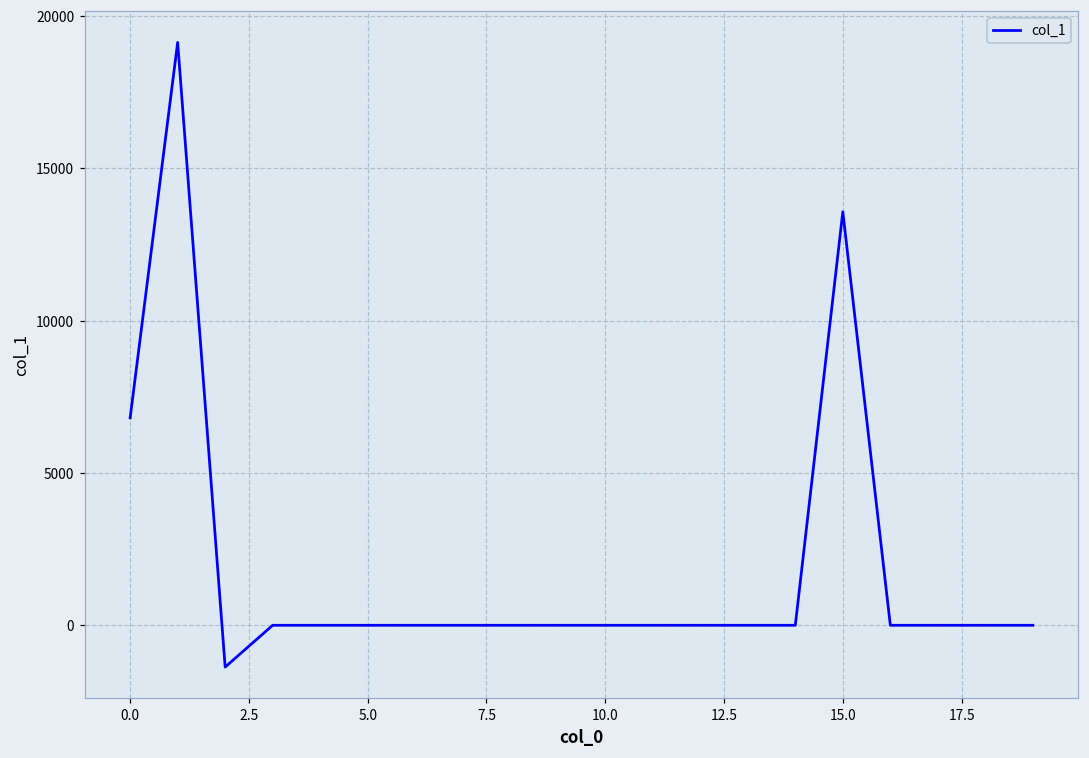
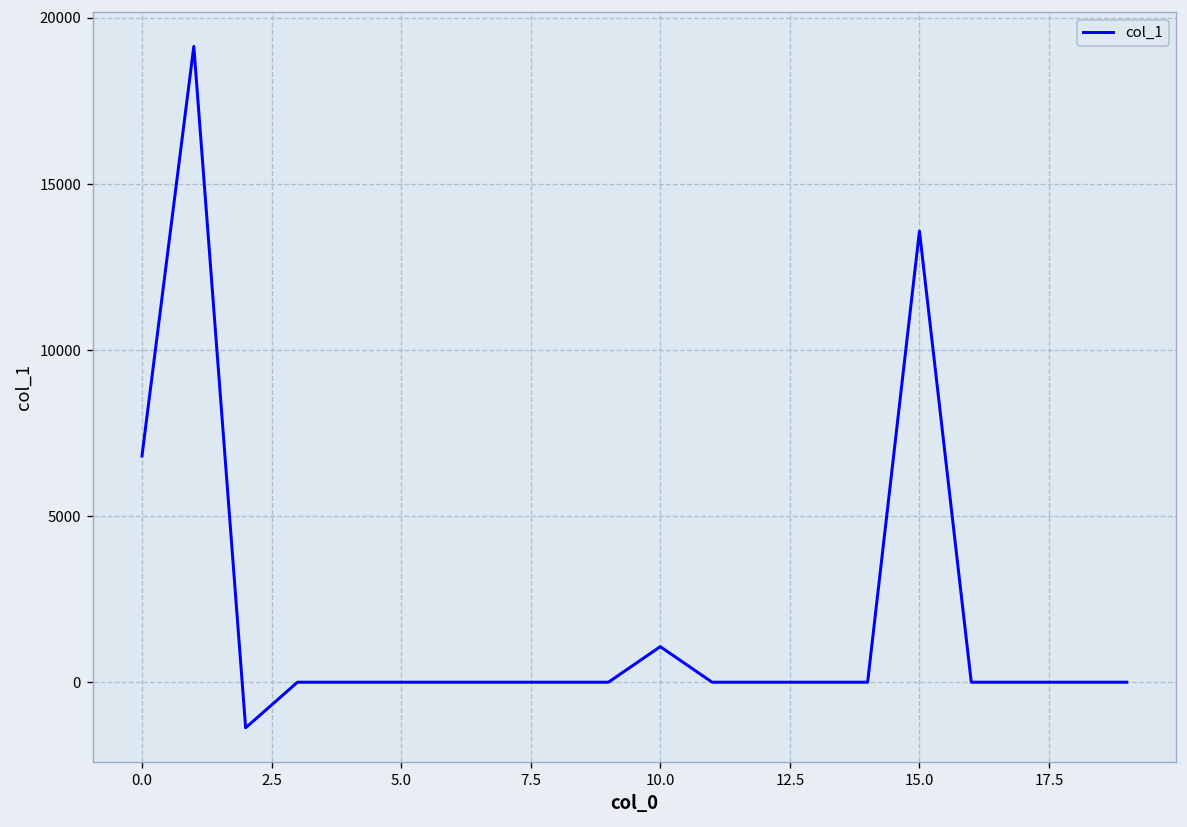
10.0: 0 -> 1100
